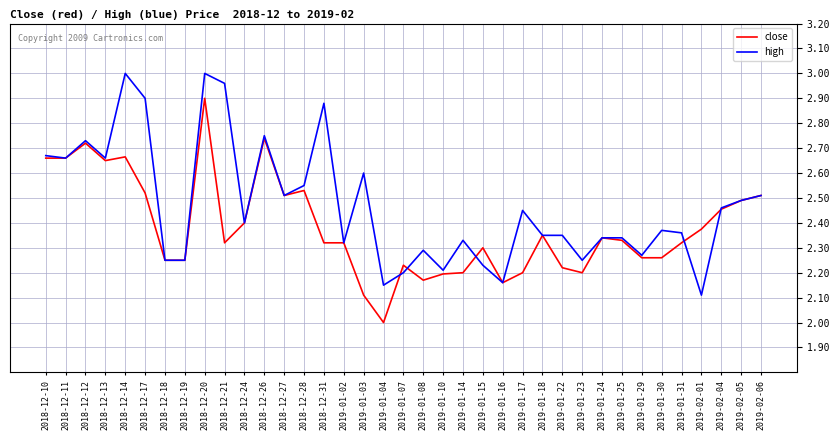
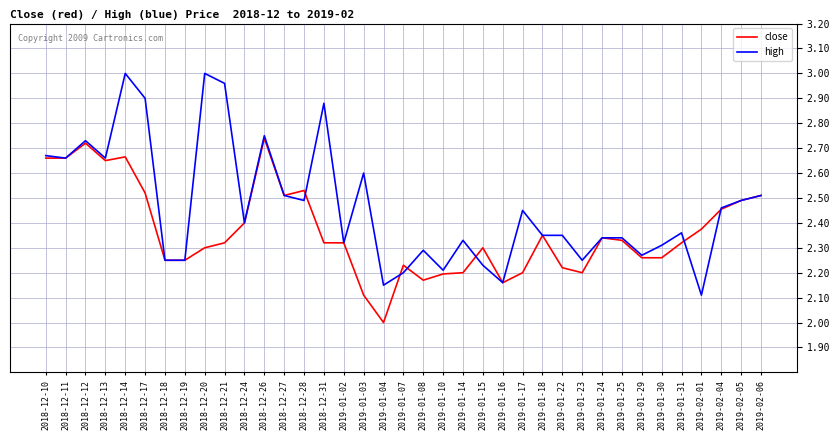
close, 2018-12-20: 2.9 -> 2.3
high, 2018-12-28: 2.55 -> 2.49
high, 2019-01-30: 2.37 -> 2.31
